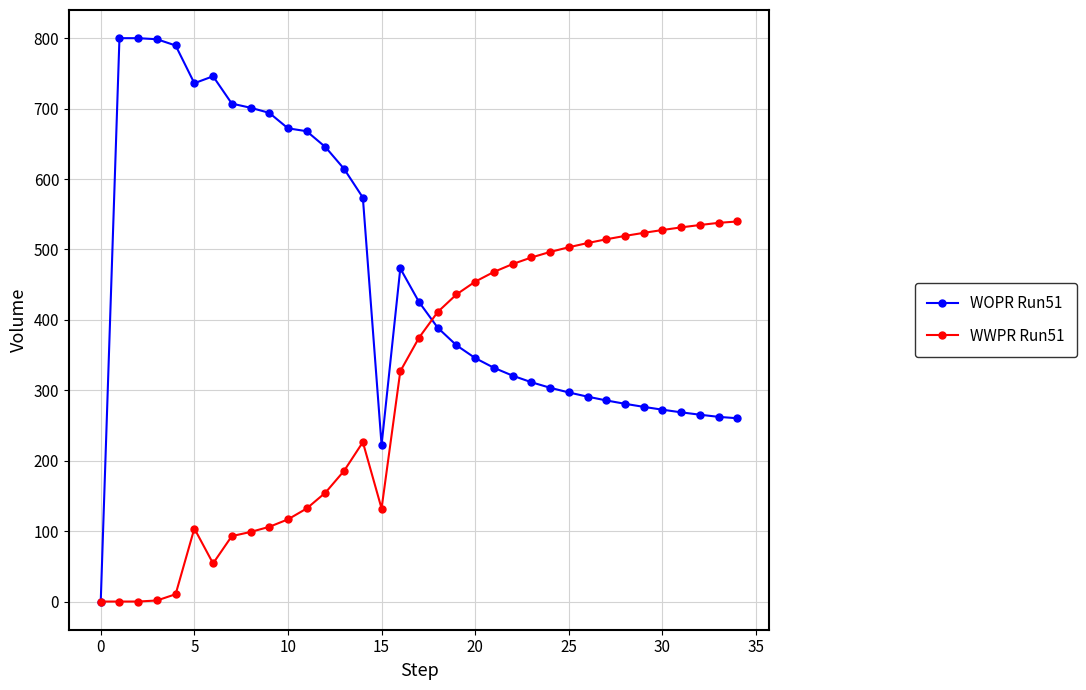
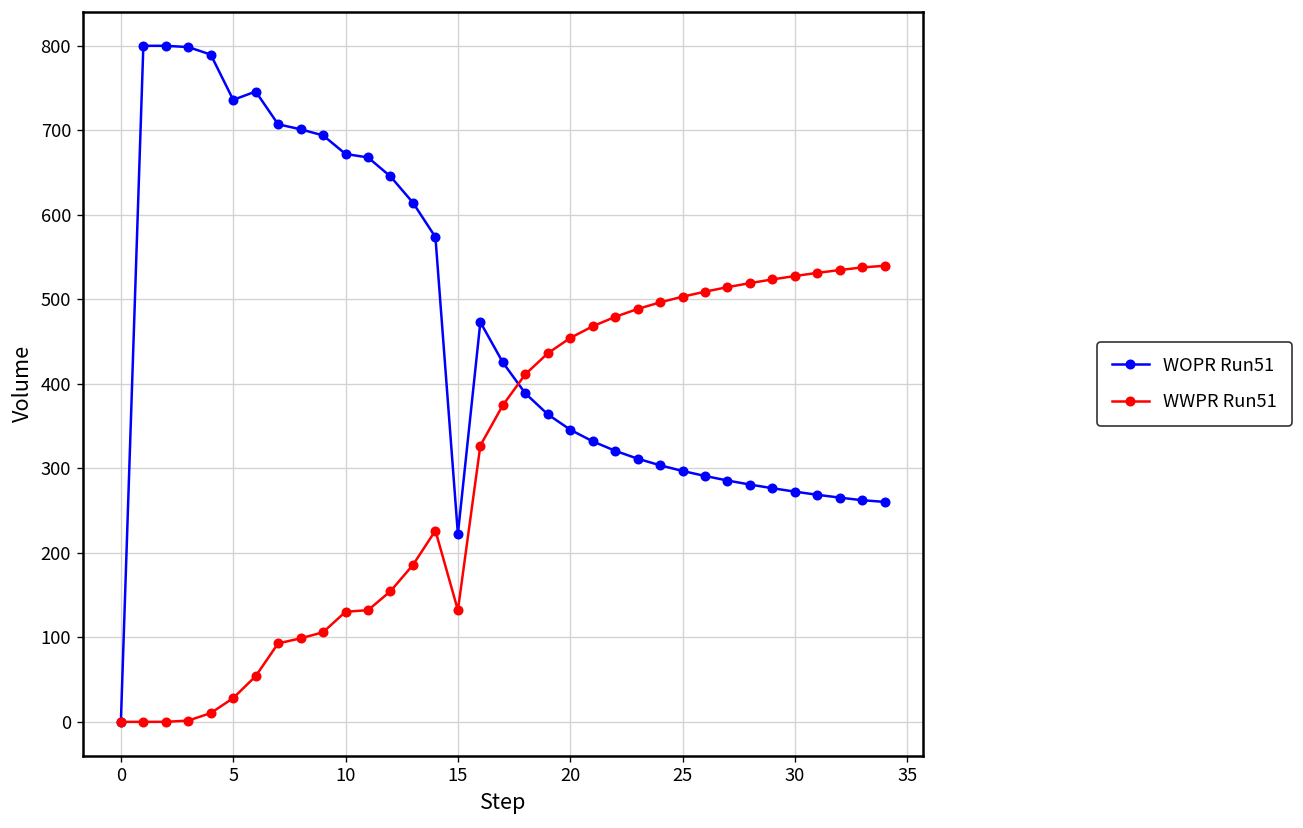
WWPR Run51, 5: 100 -> 30
WWPR Run51, 10: 120 -> 130
